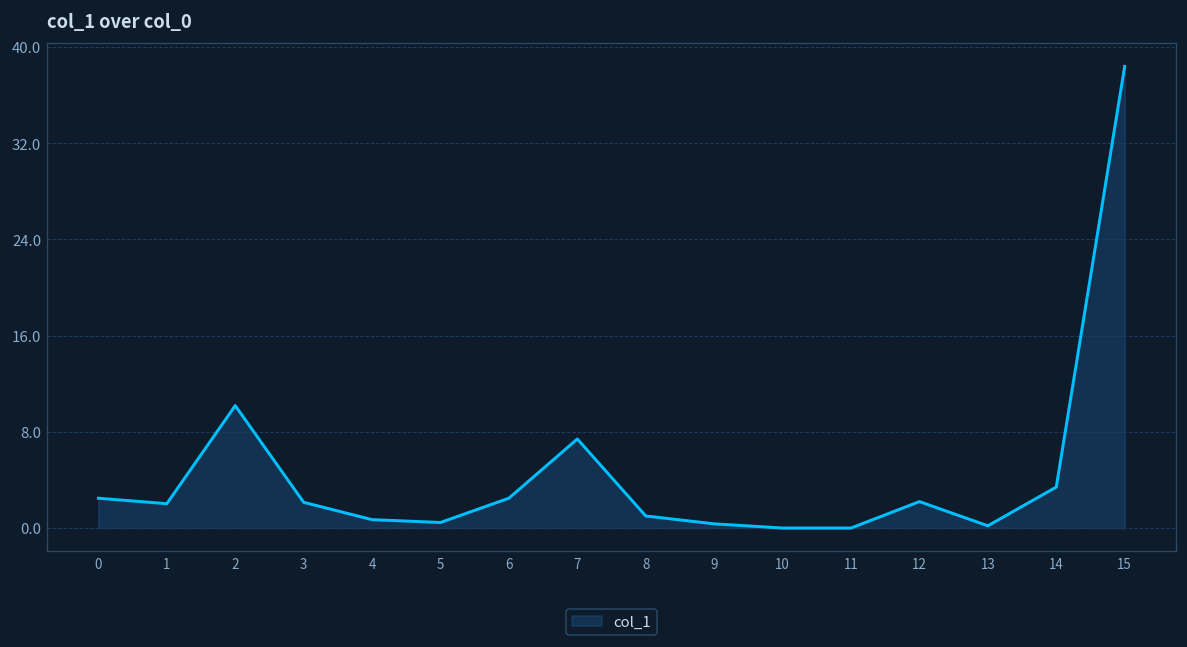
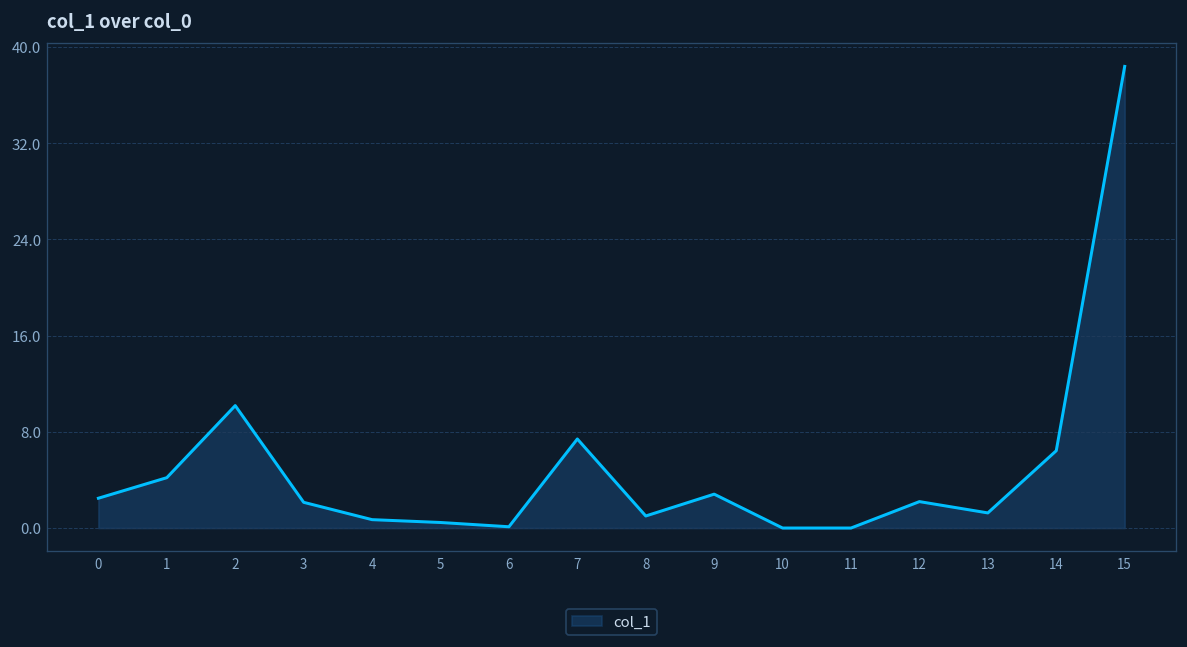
1: 2.0 -> 4.2
6: 2.5 -> 0.1
9: 0.3 -> 2.8
13: 0.2 -> 1.3
14: 3.4 -> 6.4
